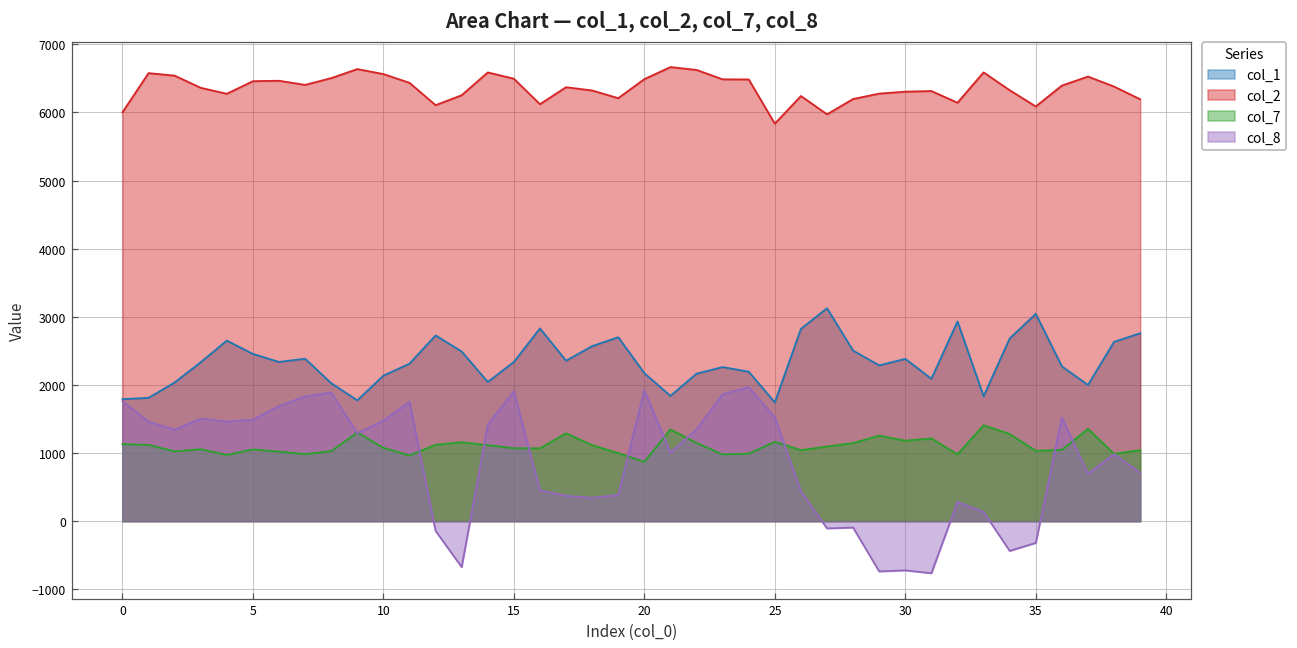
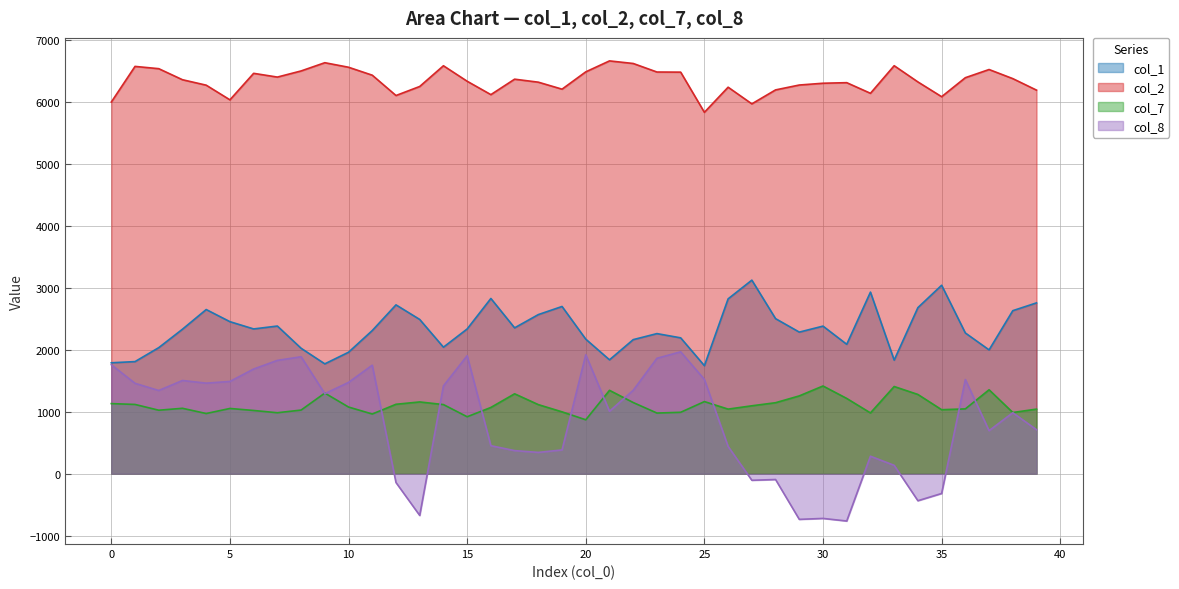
col_2, 5: 6500 -> 6000
col_1, 10: 2100 -> 2000
col_2, 15: 6500 -> 6300
col_7, 15: 1100 -> 900
col_7, 30: 1200 -> 1400
